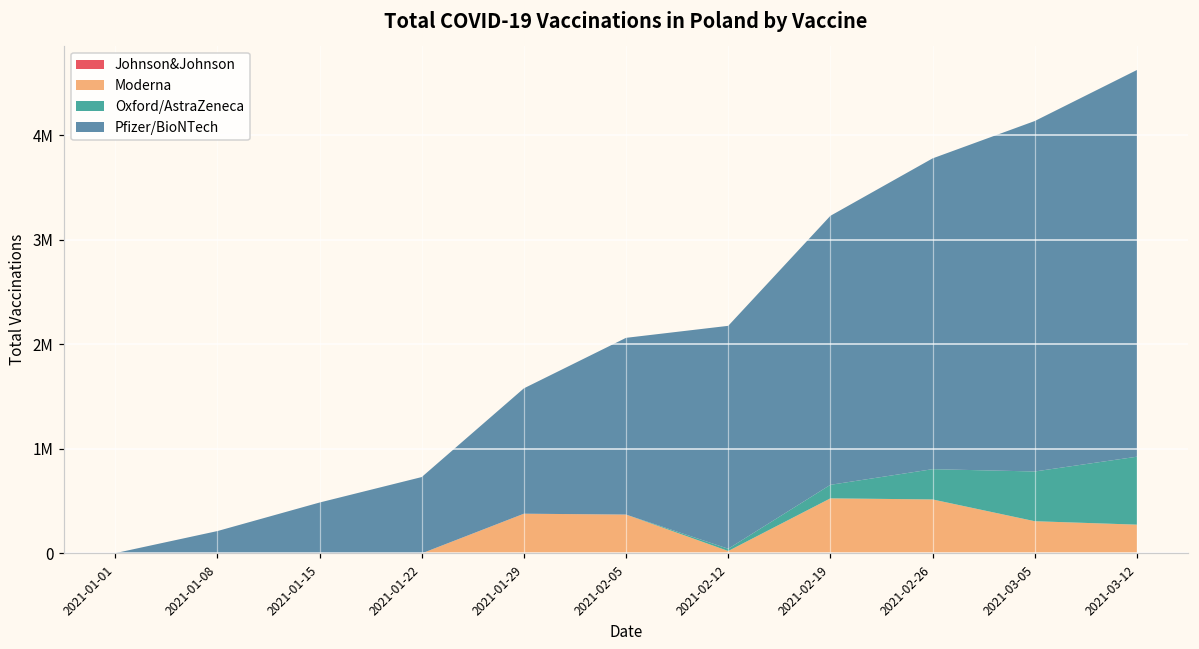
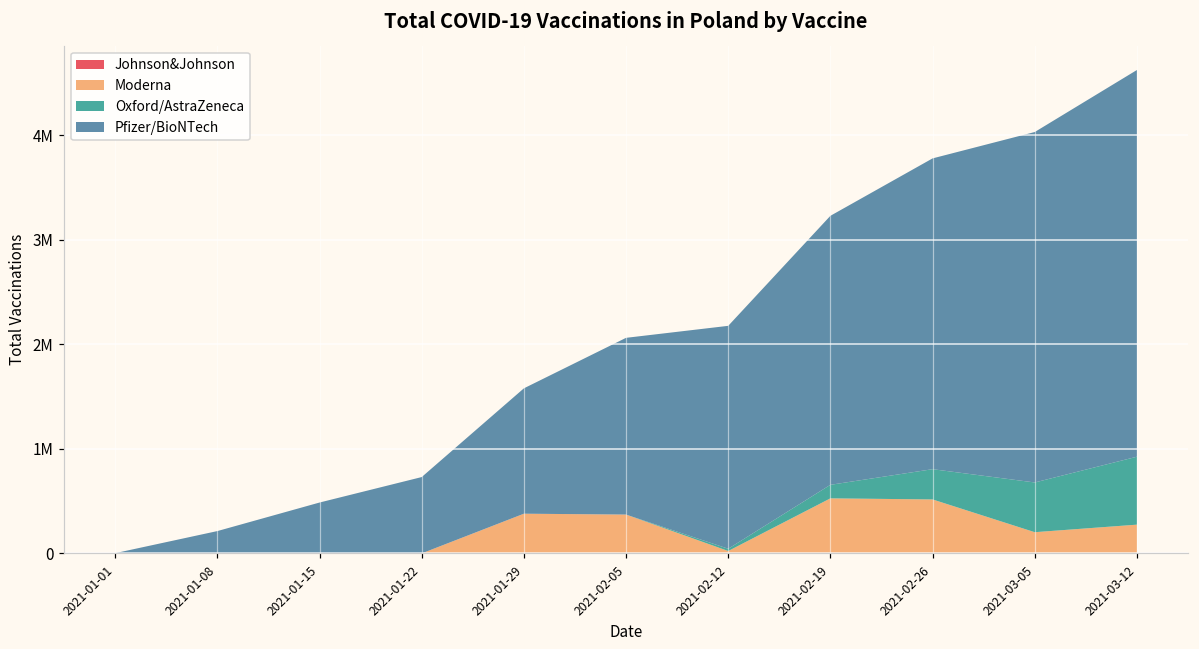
Moderna, 2021-03-05: 300000 -> 200000
